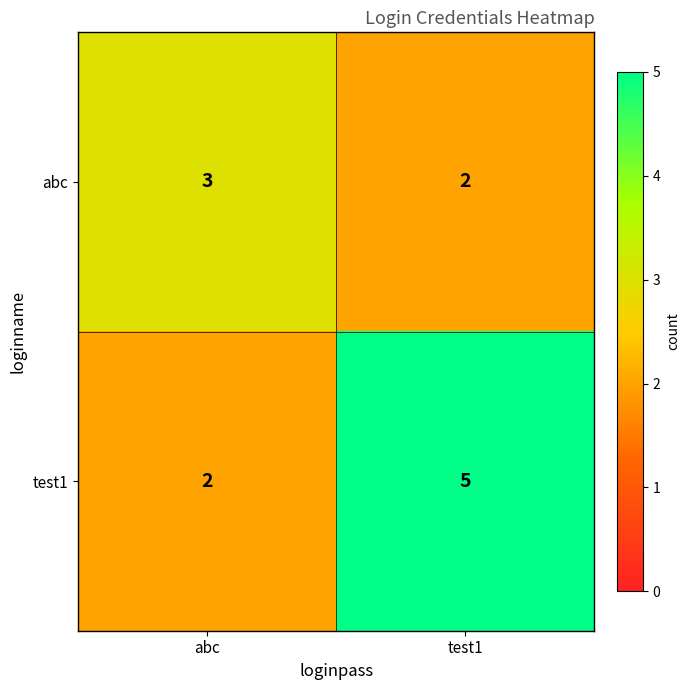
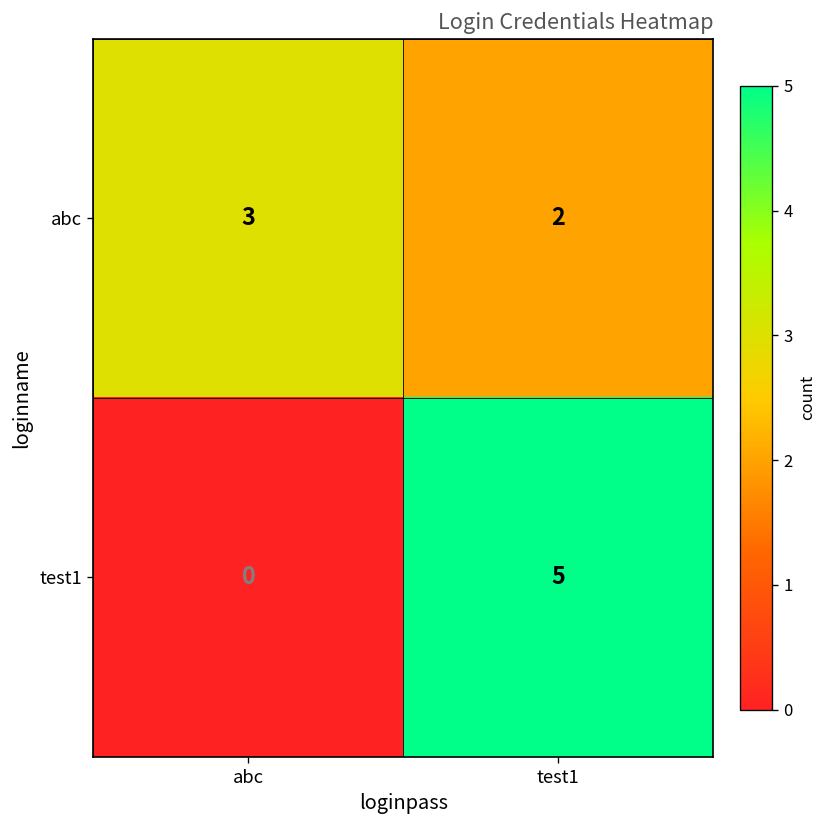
test1, abc: 2 -> 0
